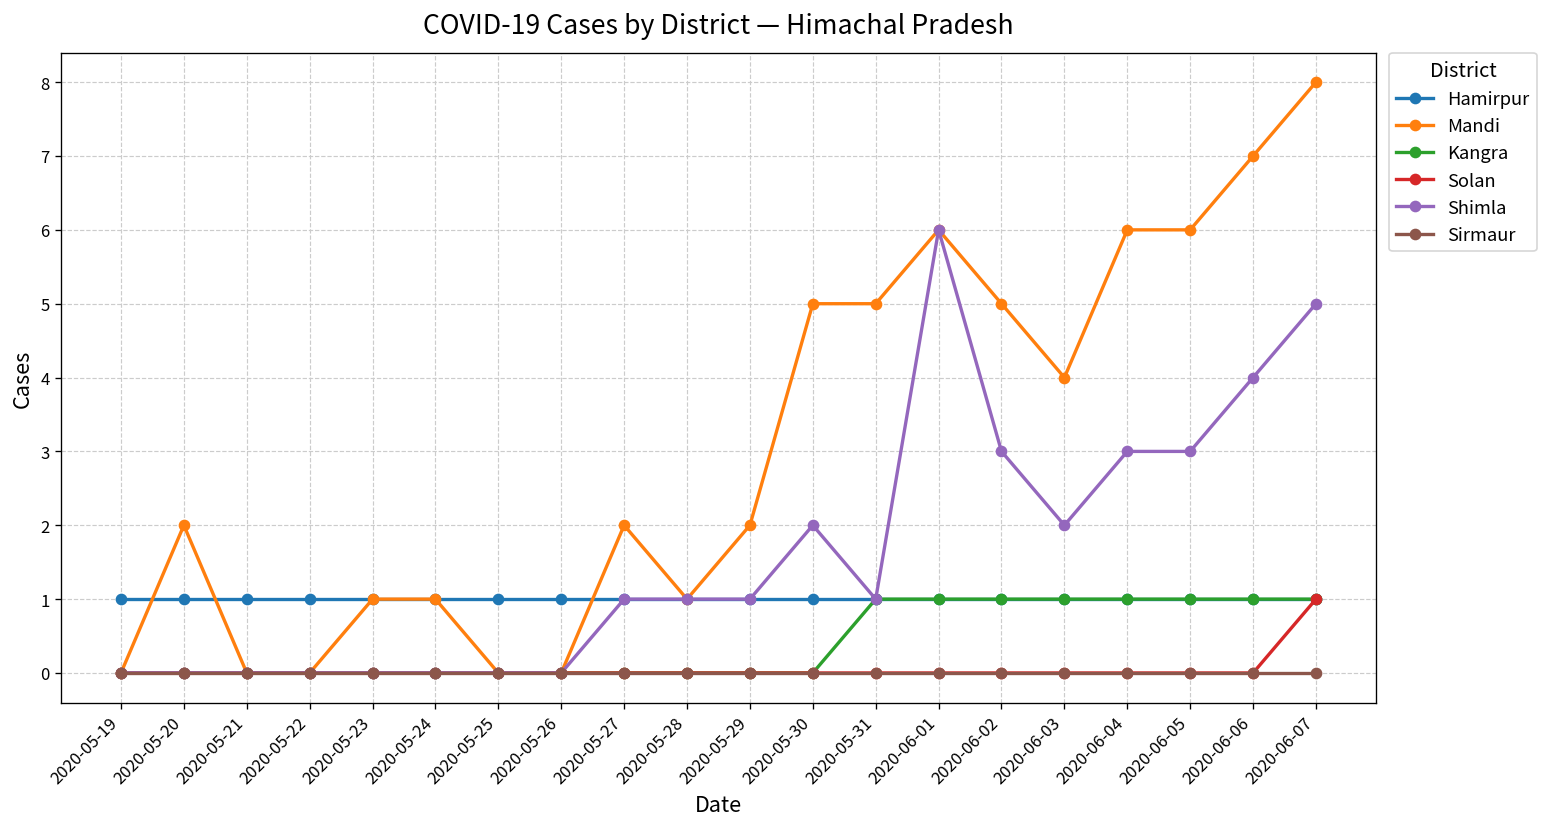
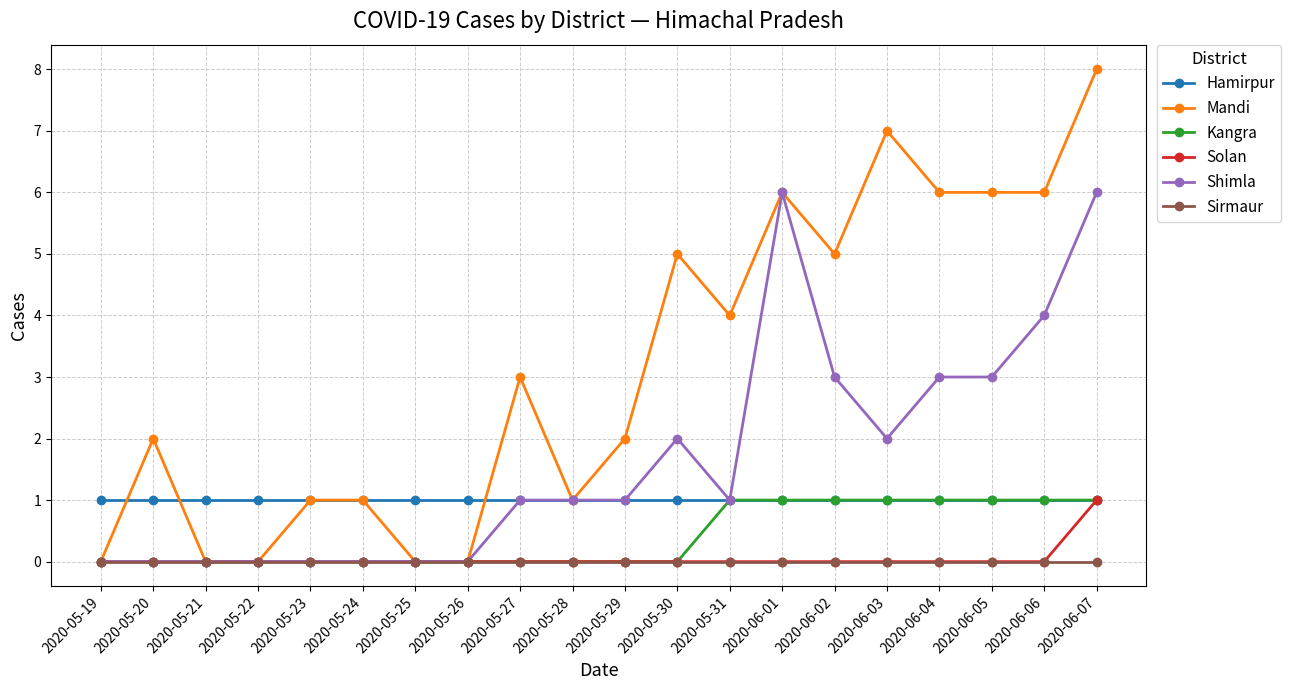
Mandi, 2020-05-27: 2 -> 3
Mandi, 2020-05-31: 5 -> 4
Mandi, 2020-06-03: 4 -> 7
Mandi, 2020-06-06: 7 -> 6
Shimla, 2020-06-07: 5 -> 6
